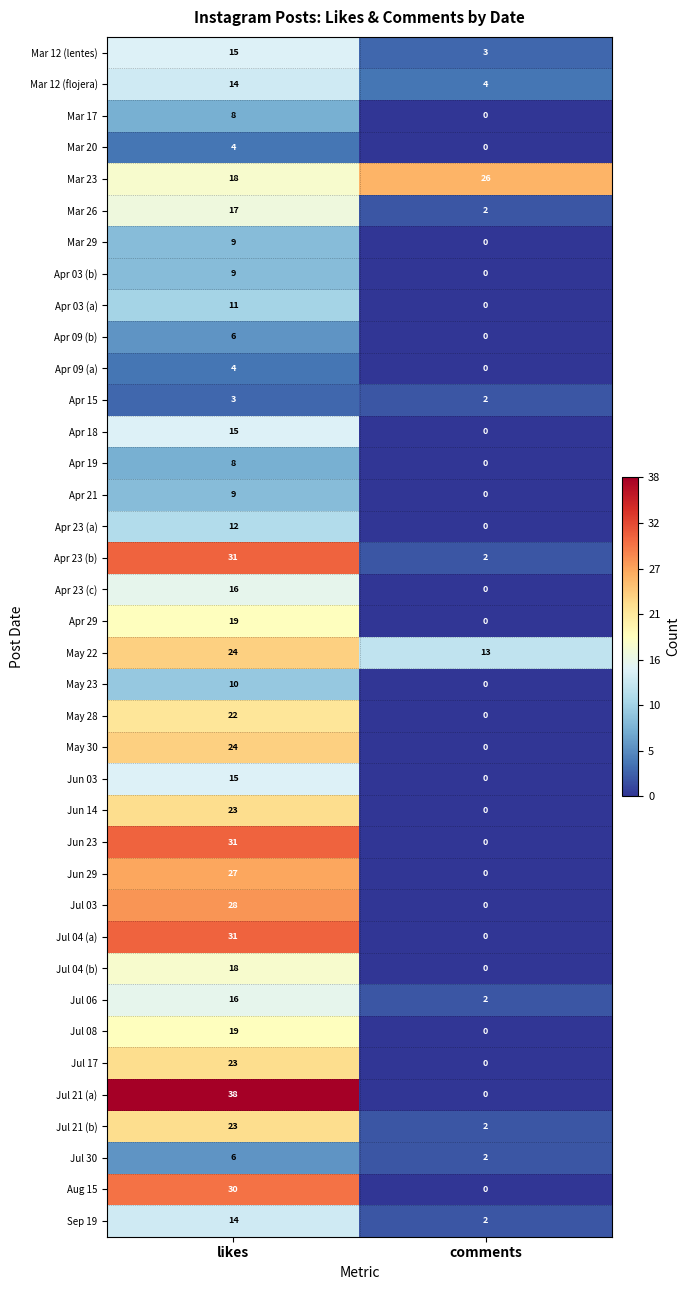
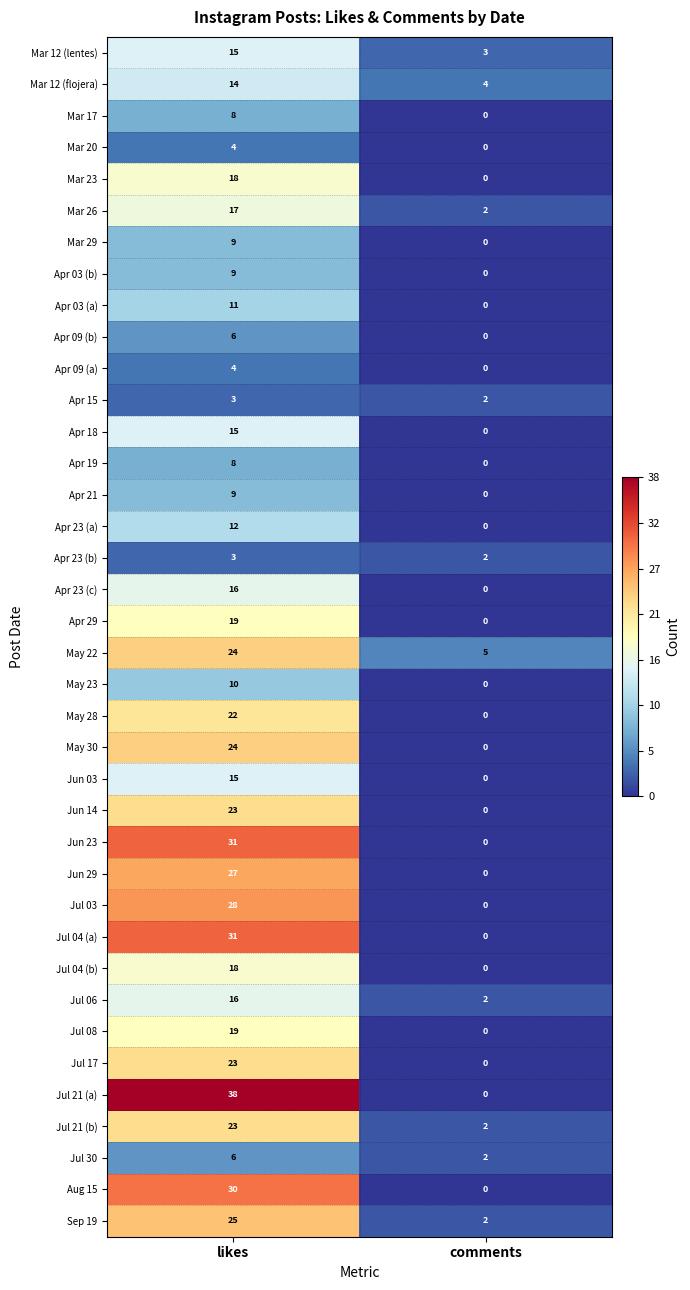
Mar 23, comments: 26 -> 0
Apr 23 (b), likes: 31 -> 3
May 22, comments: 13 -> 5
Sep 19, likes: 14 -> 25
